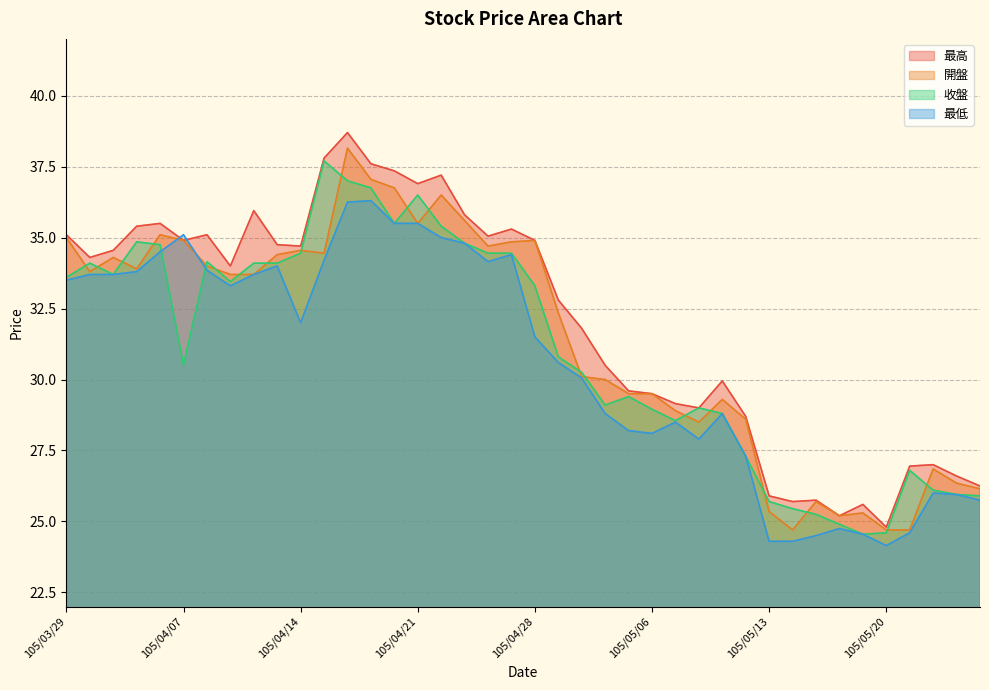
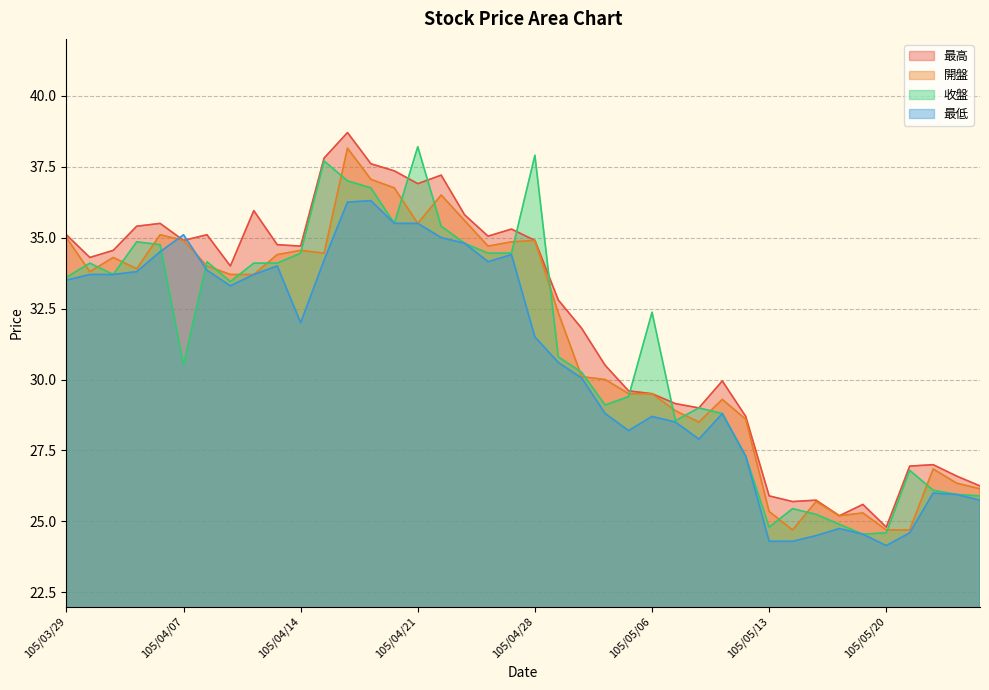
收盤, 105/04/21: 36.5 -> 38.2
收盤, 105/04/28: 33.3 -> 37.9
收盤, 105/05/06: 29.0 -> 32.4
最低, 105/05/06: 28.1 -> 28.7
收盤, 105/05/13: 25.7 -> 24.8
